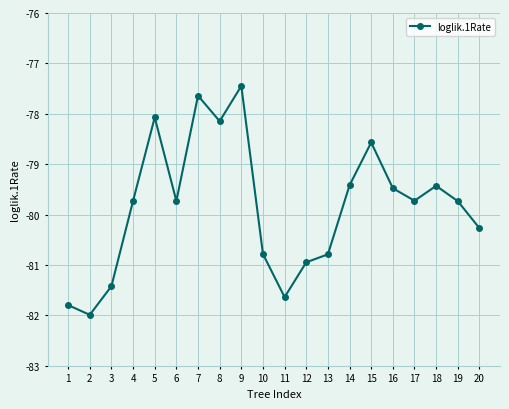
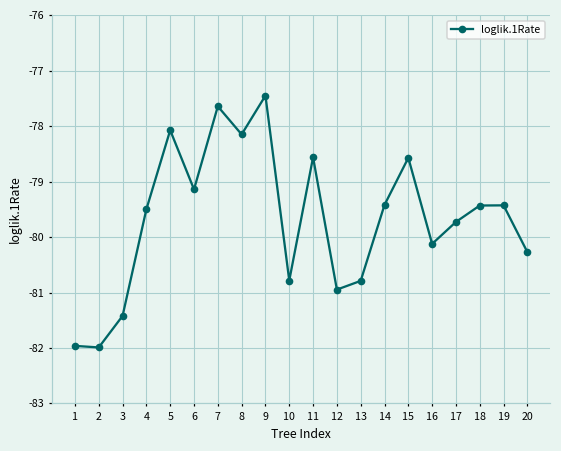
1: -81.8 -> -82.0
4: -79.7 -> -79.5
6: -79.7 -> -79.1
11: -81.6 -> -78.6
16: -79.5 -> -80.1
19: -79.7 -> -79.4
